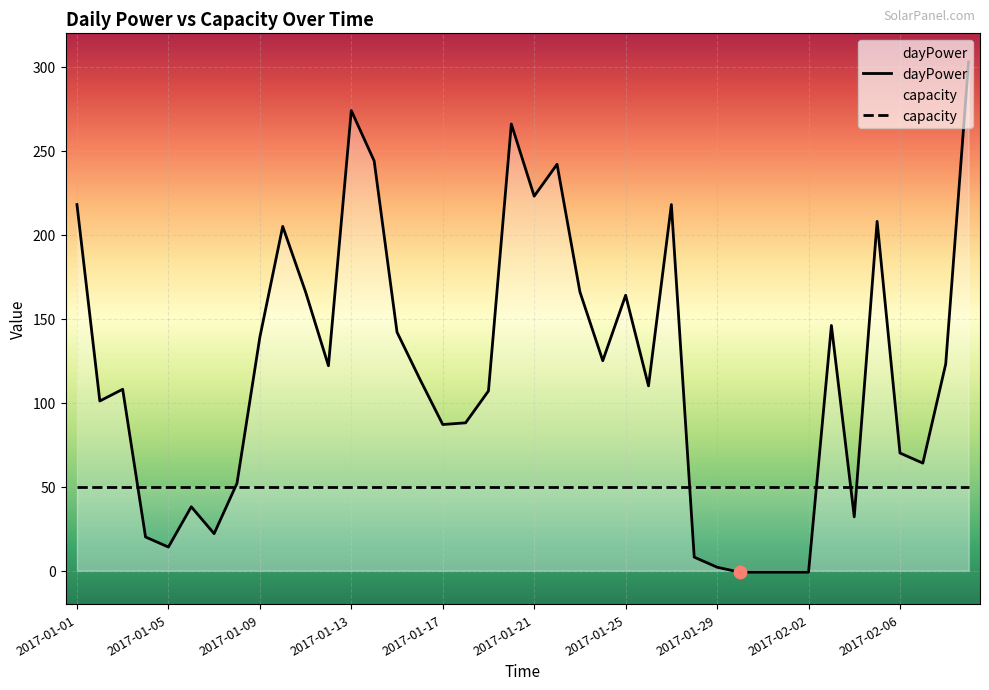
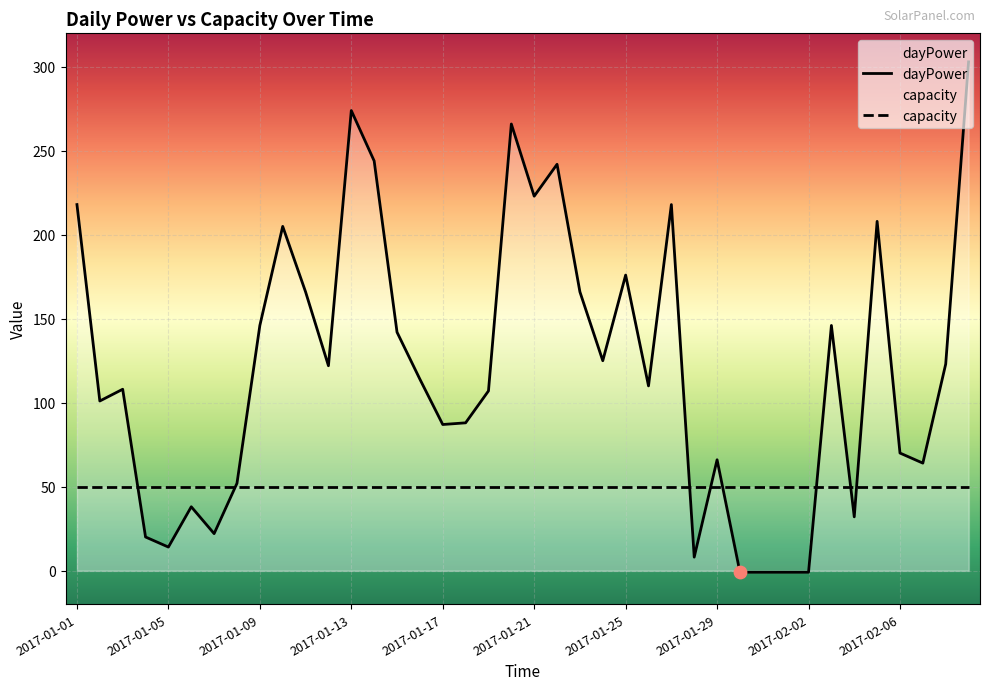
dayPower, 2017-01-09: 139 -> 146
dayPower, 2017-01-25: 164 -> 176
dayPower, 2017-01-29: 2 -> 66
